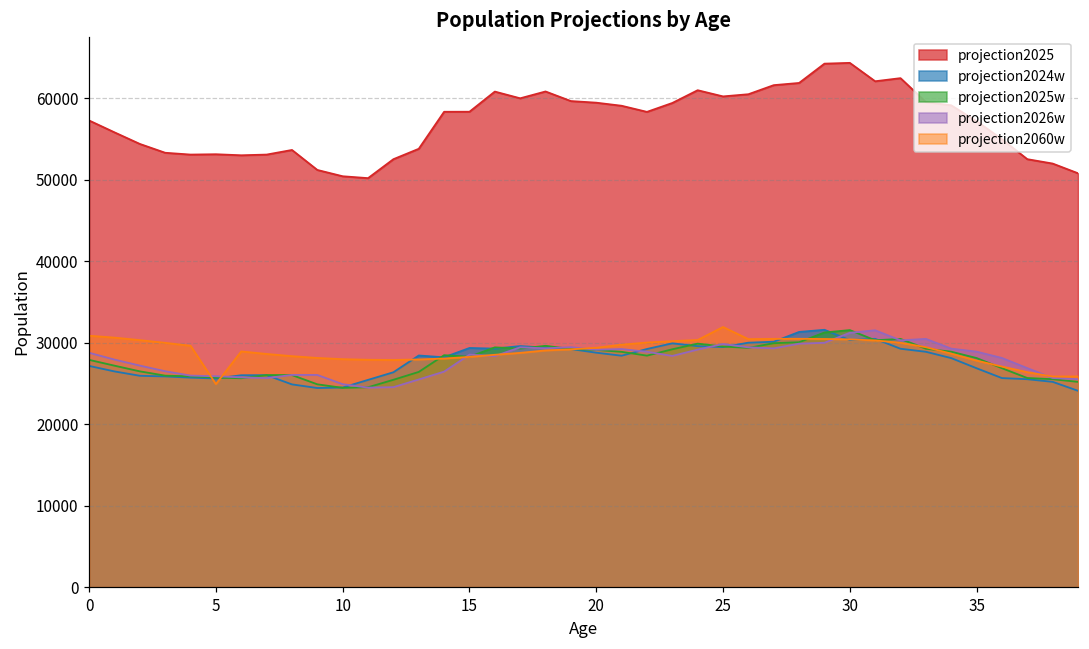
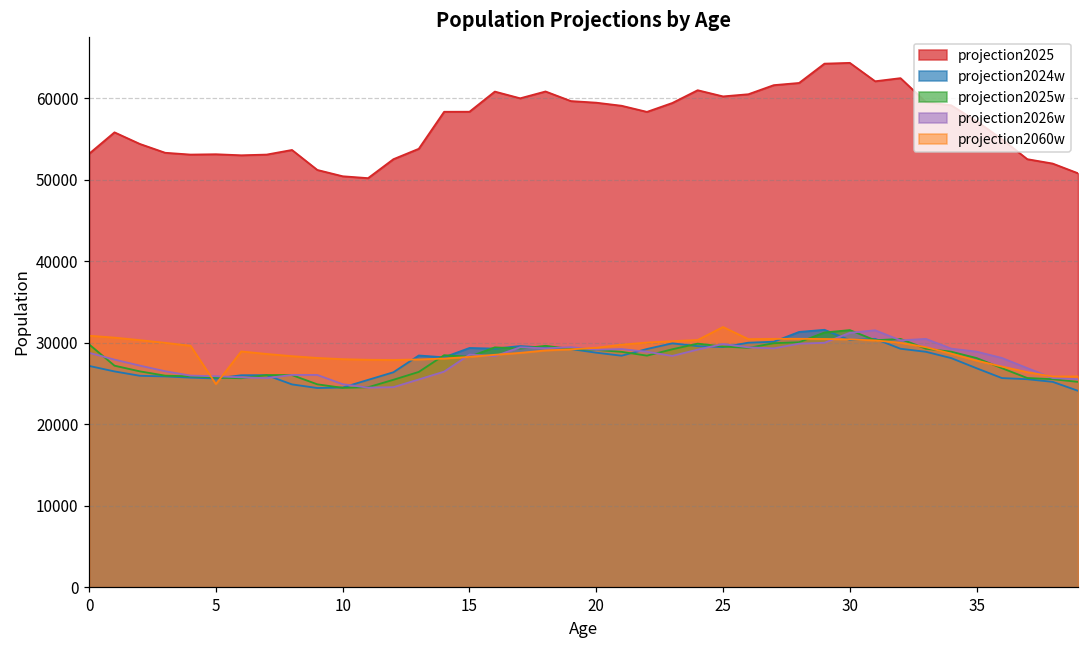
projection2025, 0: 57000 -> 53000
projection2025w, 0: 28000 -> 30000
